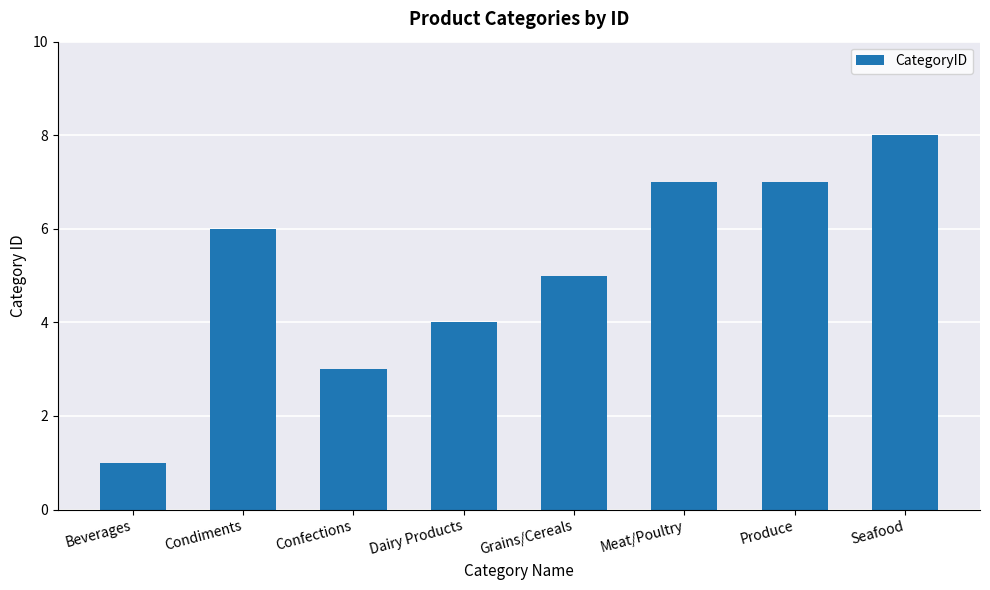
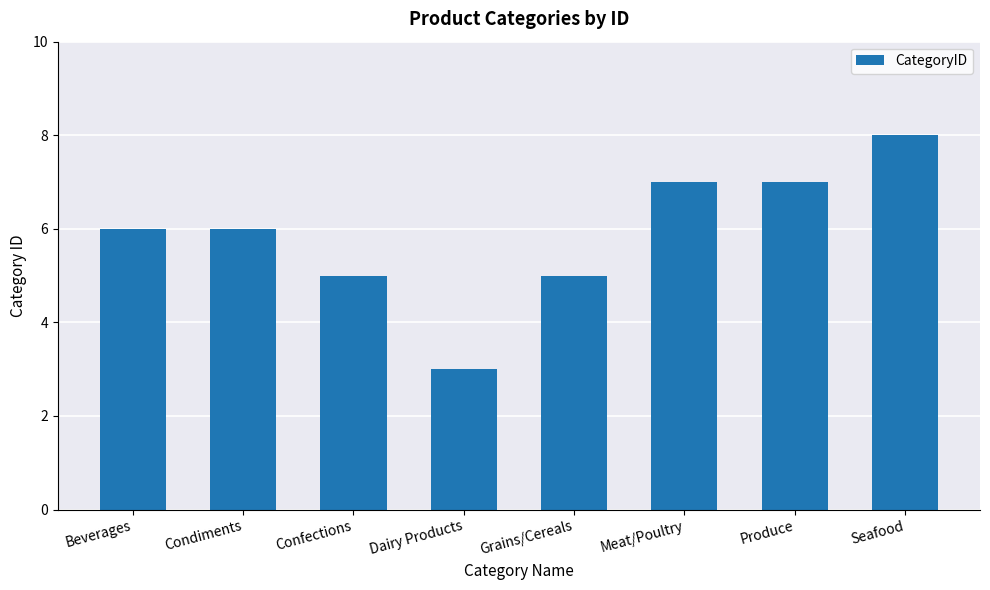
Beverages: 1 -> 6
Confections: 3 -> 5
Dairy Products: 4 -> 3
